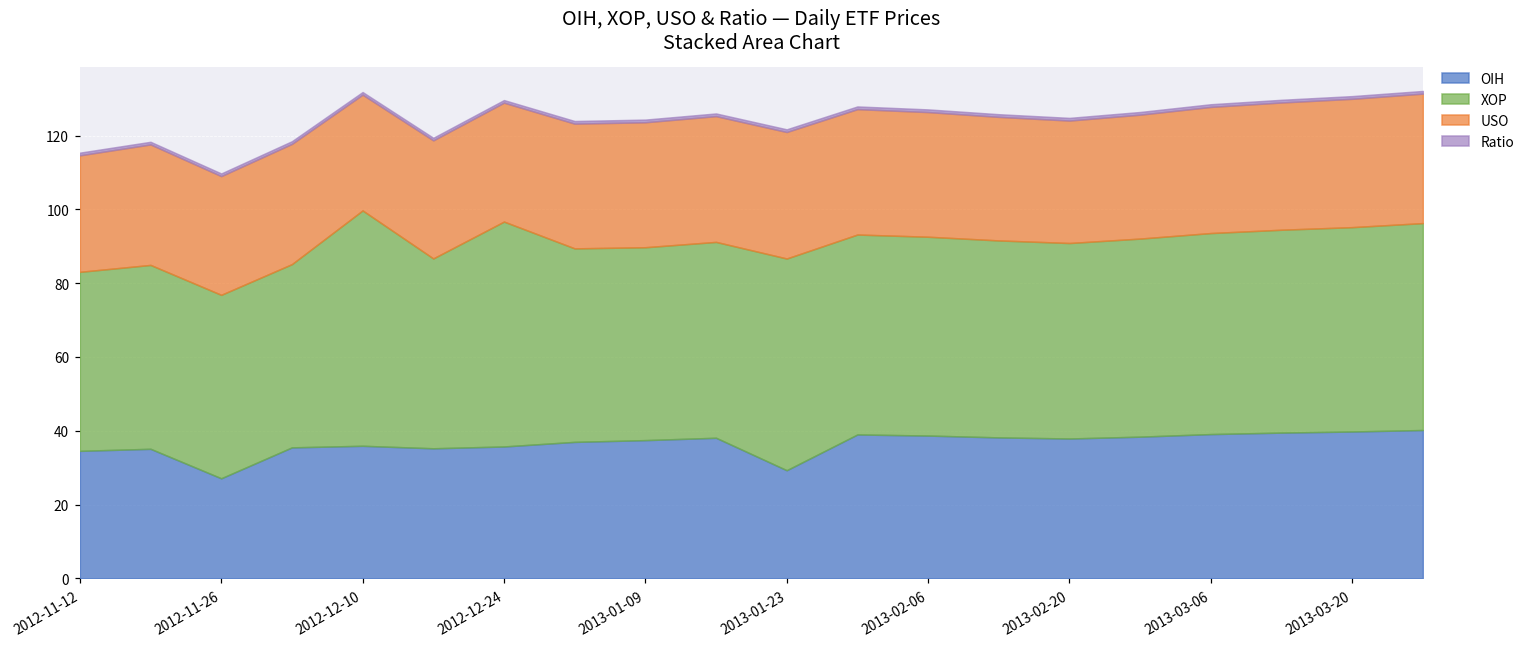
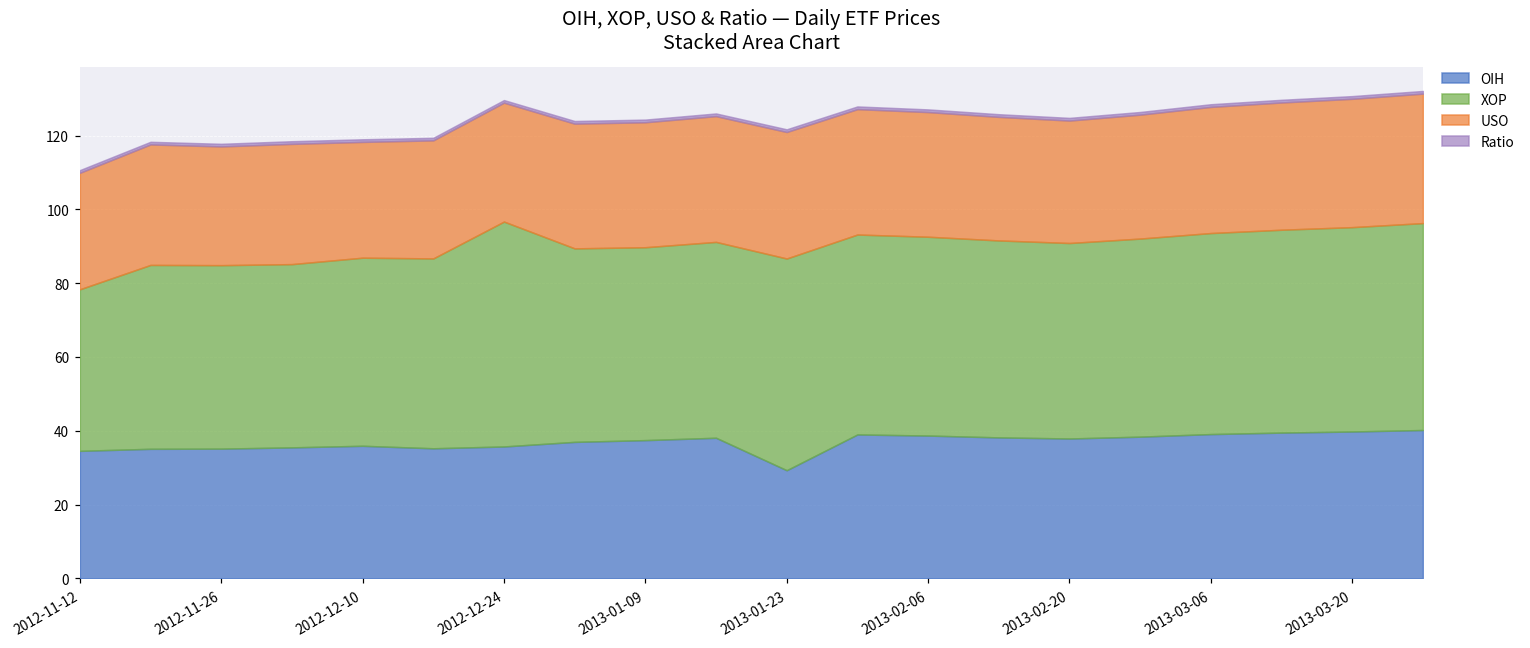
XOP, 2012-11-12: 49 -> 44
OIH, 2012-11-26: 27 -> 35
XOP, 2012-12-10: 64 -> 51
